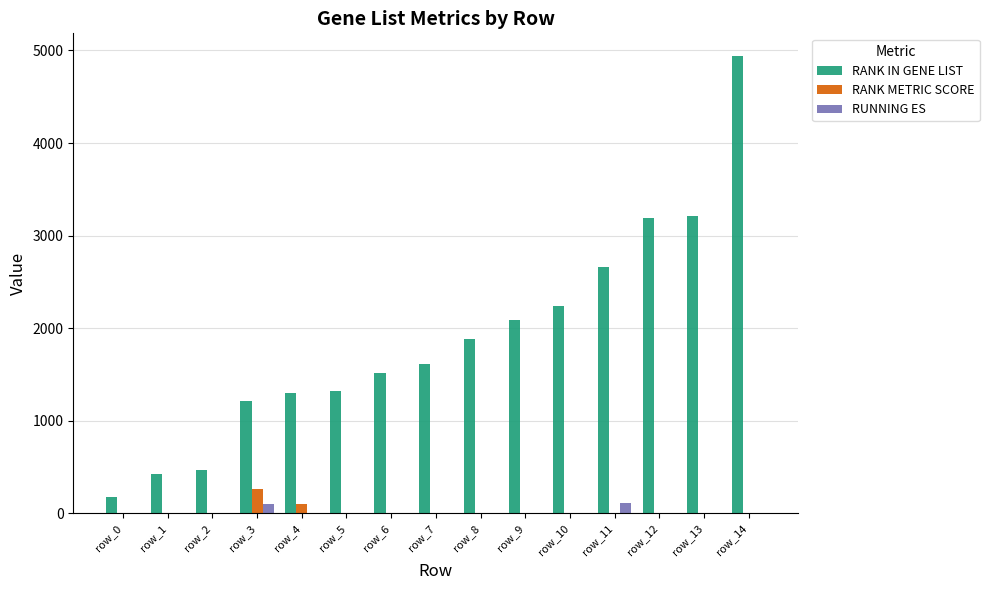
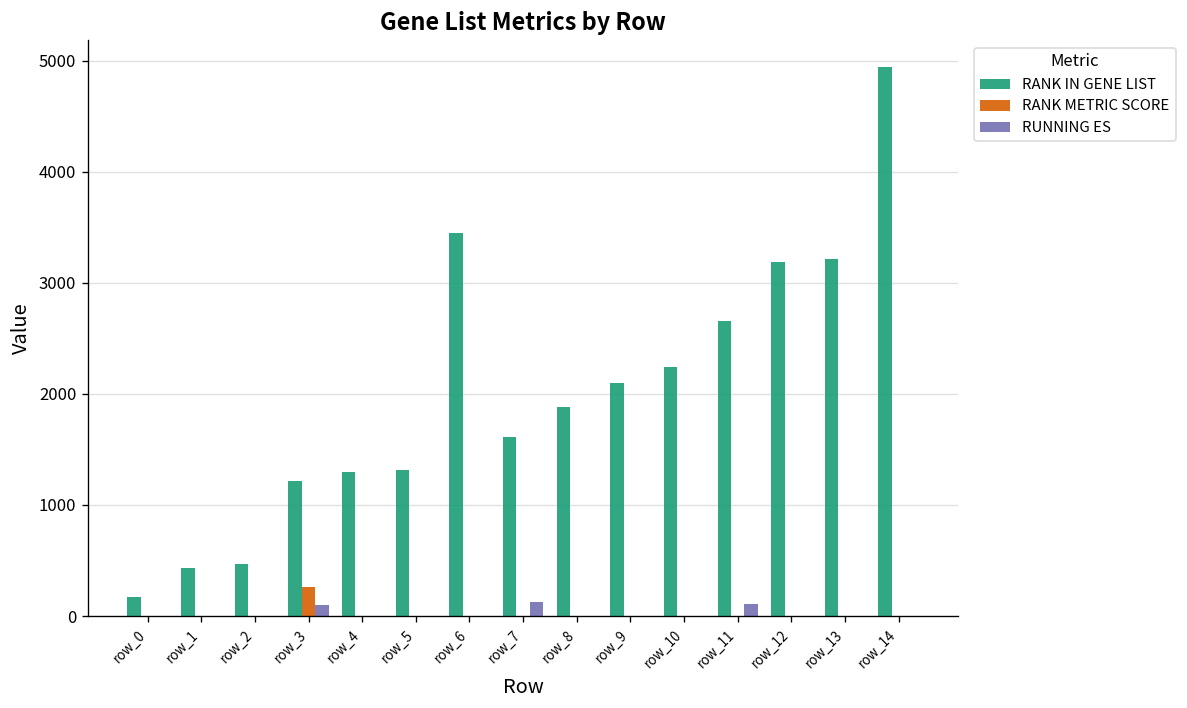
RANK METRIC SCORE, row_4: 100 -> 0
RANK IN GENE LIST, row_6: 1500 -> 3400
RUNNING ES, row_7: 0 -> 100
